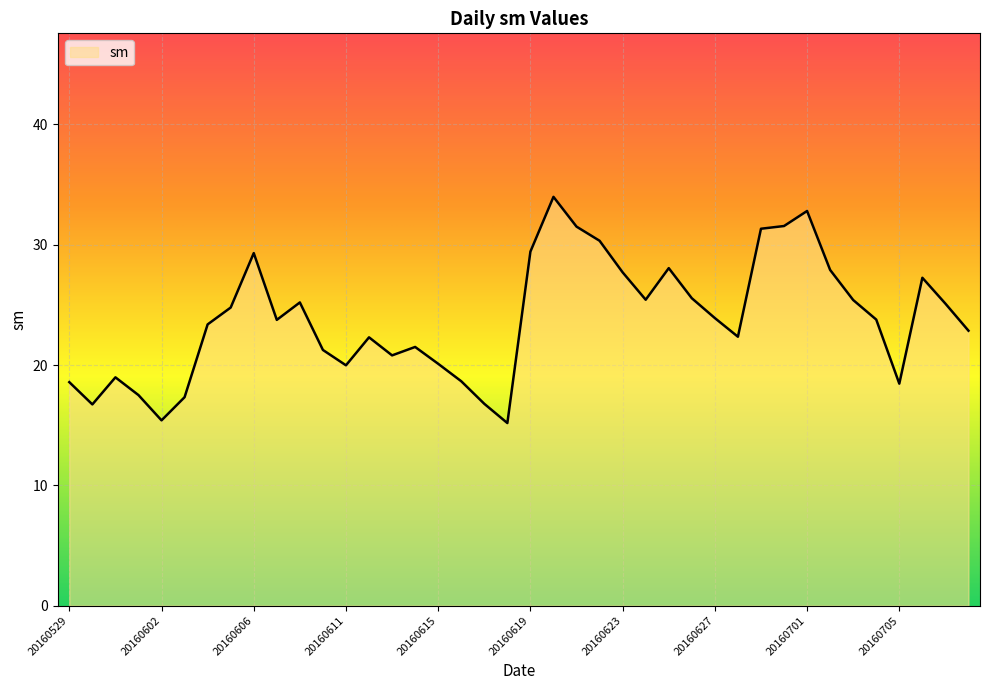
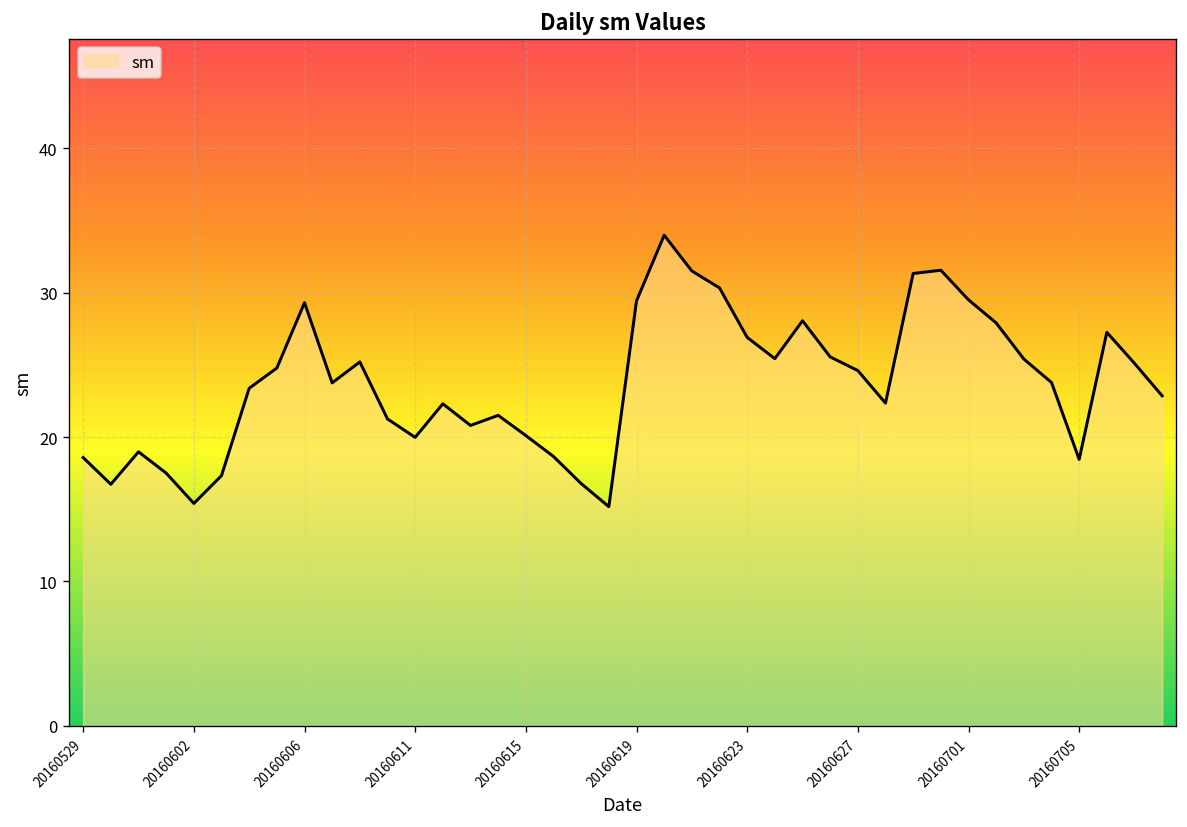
20160623: 27.7 -> 26.9
20160627: 23.9 -> 24.6
20160701: 32.8 -> 29.5
